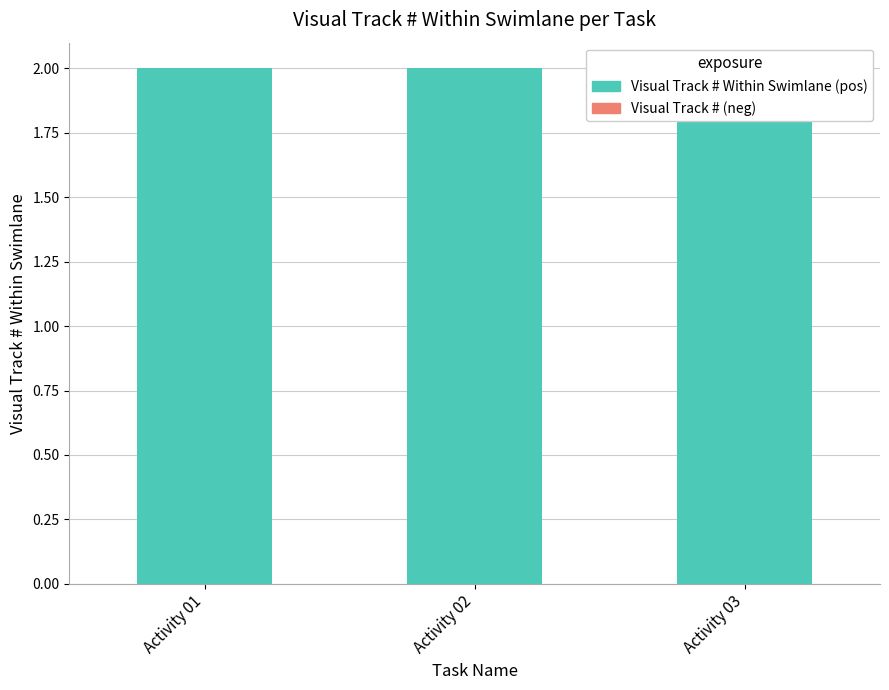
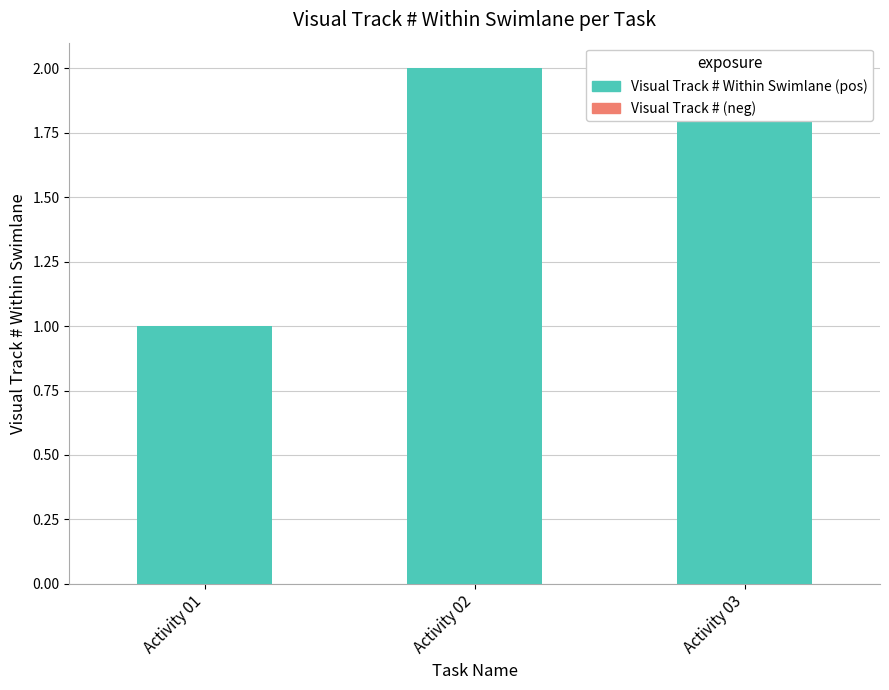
Visual Track # Within Swimlane (pos), Activity 01: 2 -> 1
